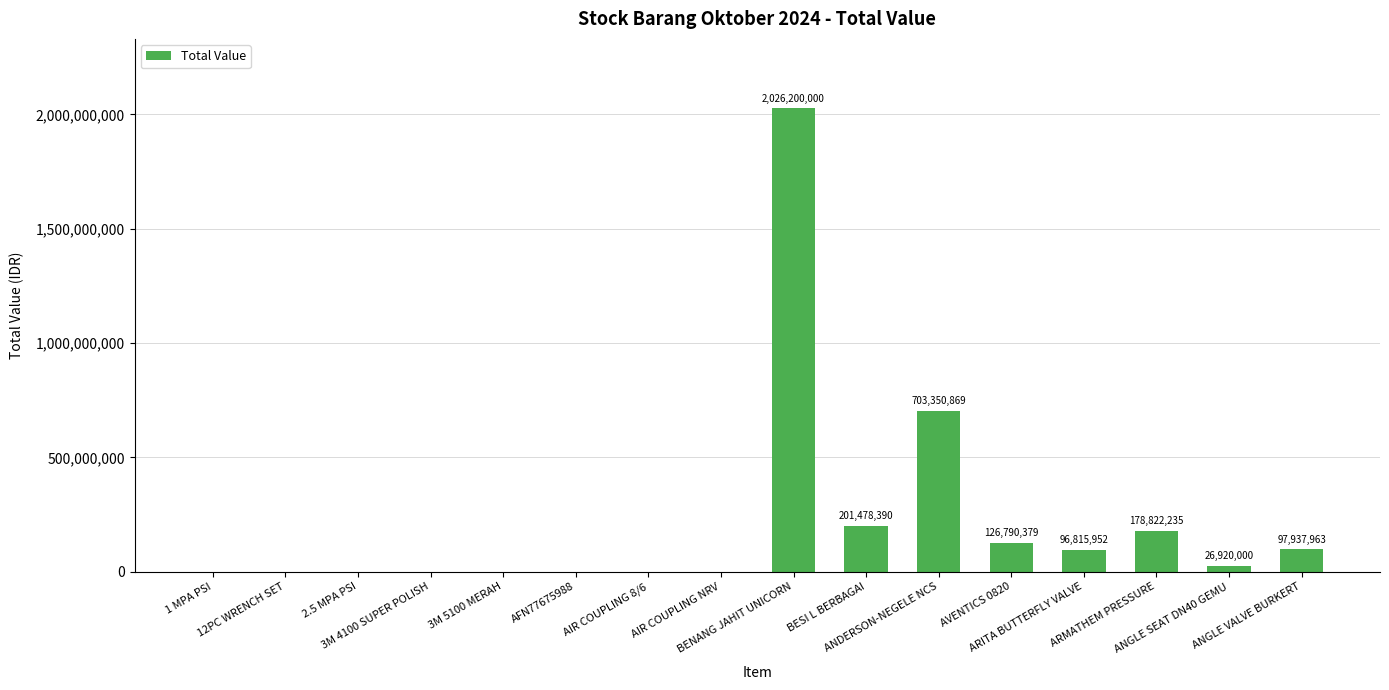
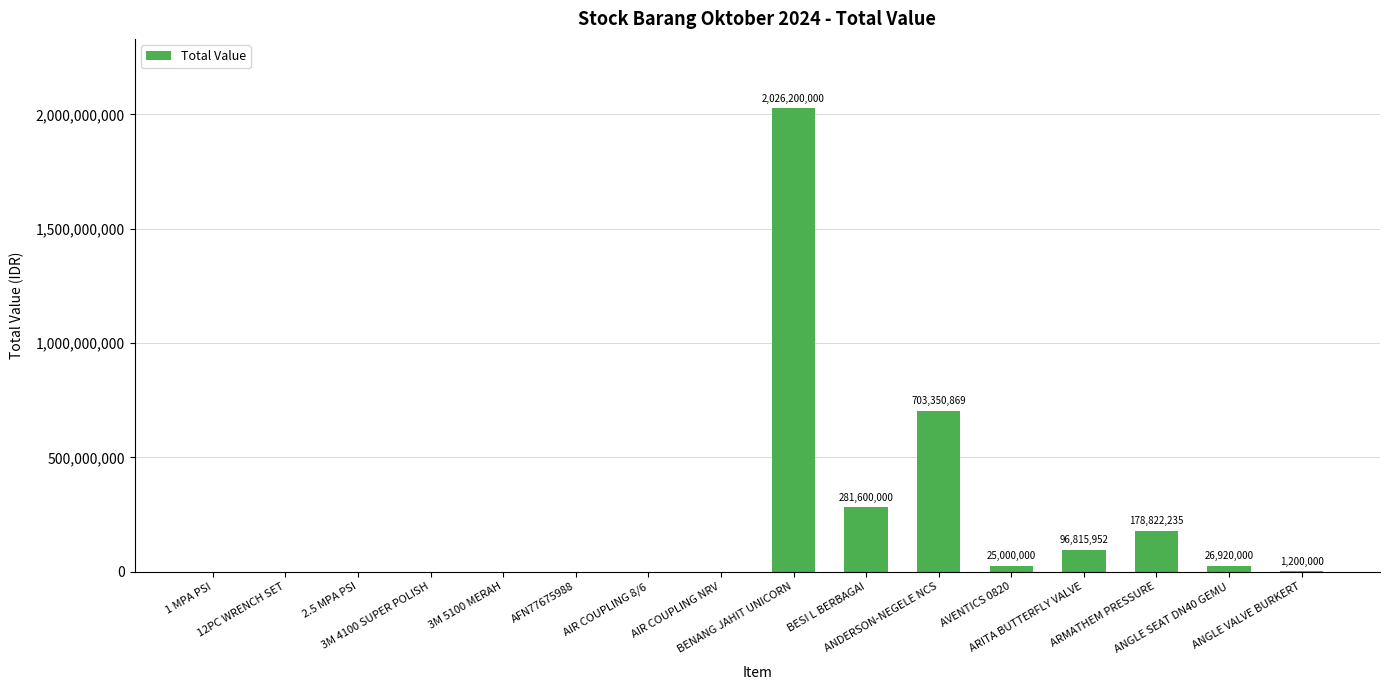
BESI L BERBAGAI: 201,478,390 -> 281,600,000
AVENTICS 0820: 126,790,379 -> 25,000,000
ANGLE VALVE BURKERT: 97,937,963 -> 1,200,000
